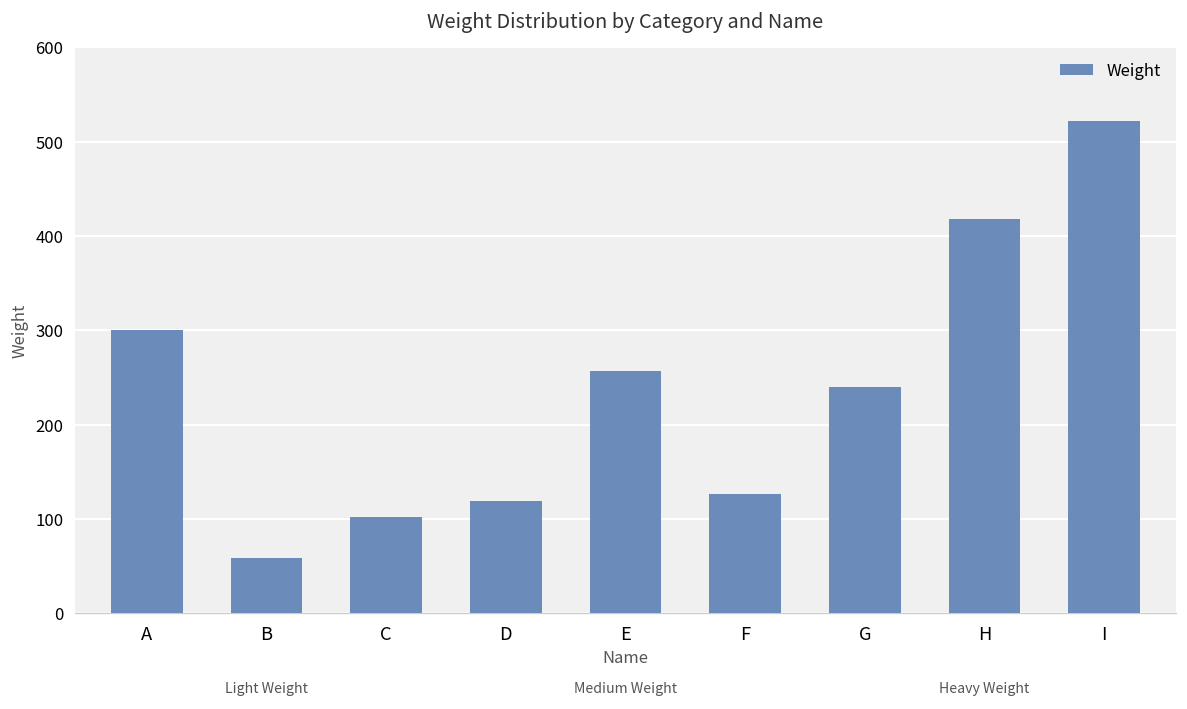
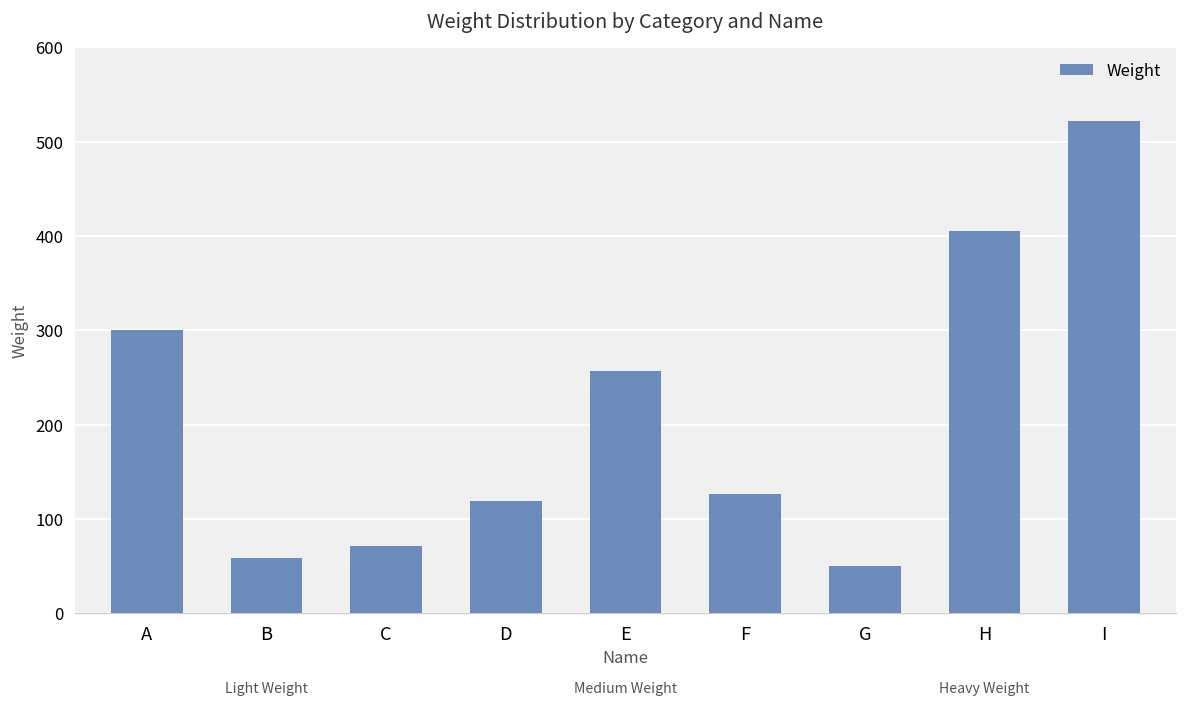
C: 100 -> 70
G: 240 -> 50
H: 420 -> 410
